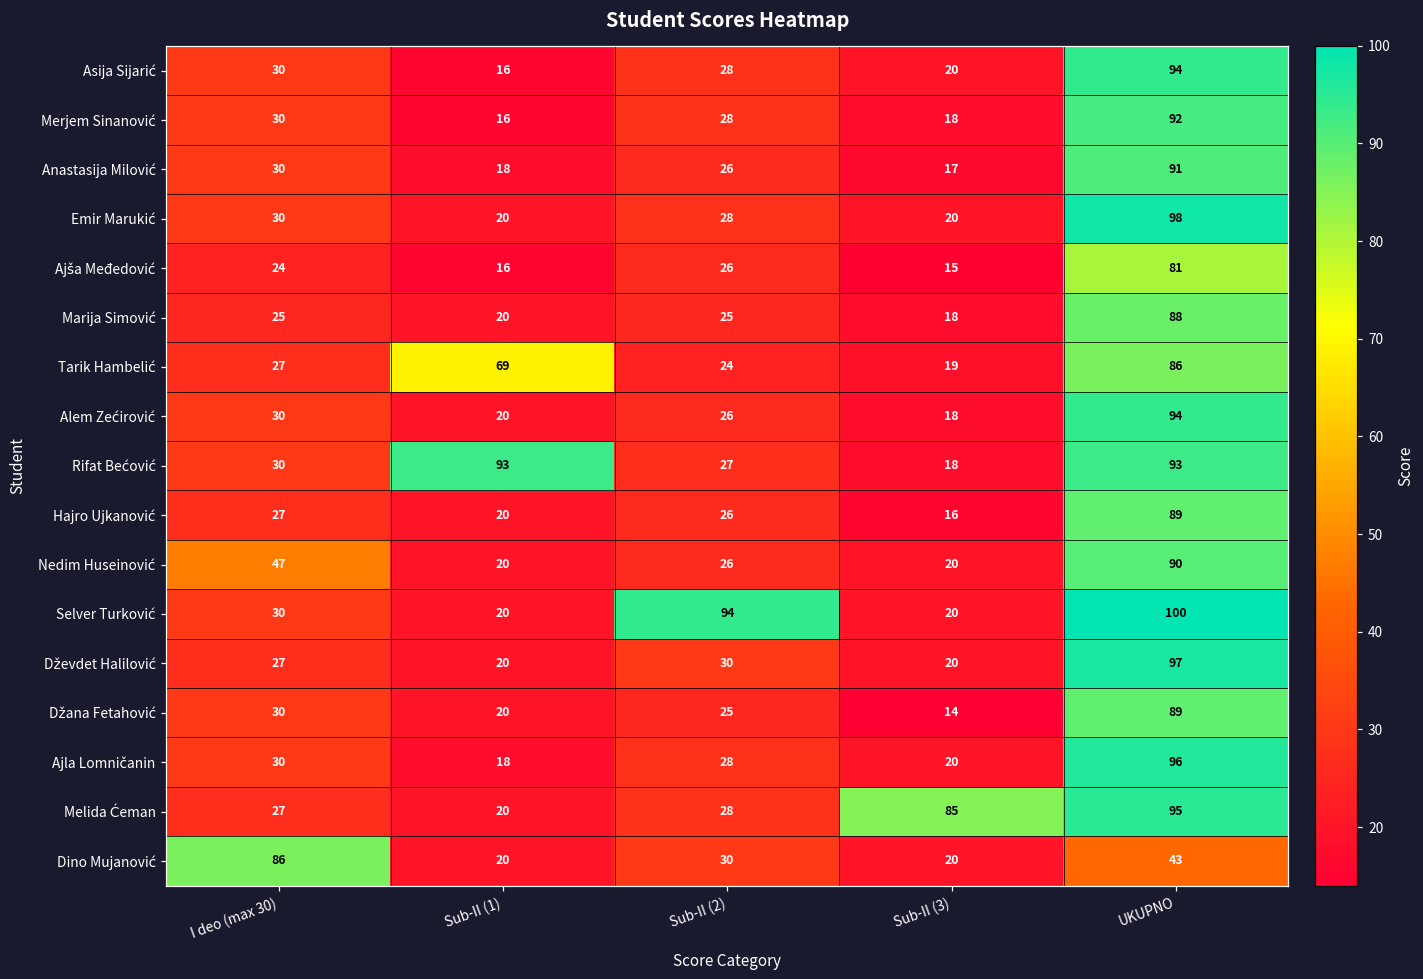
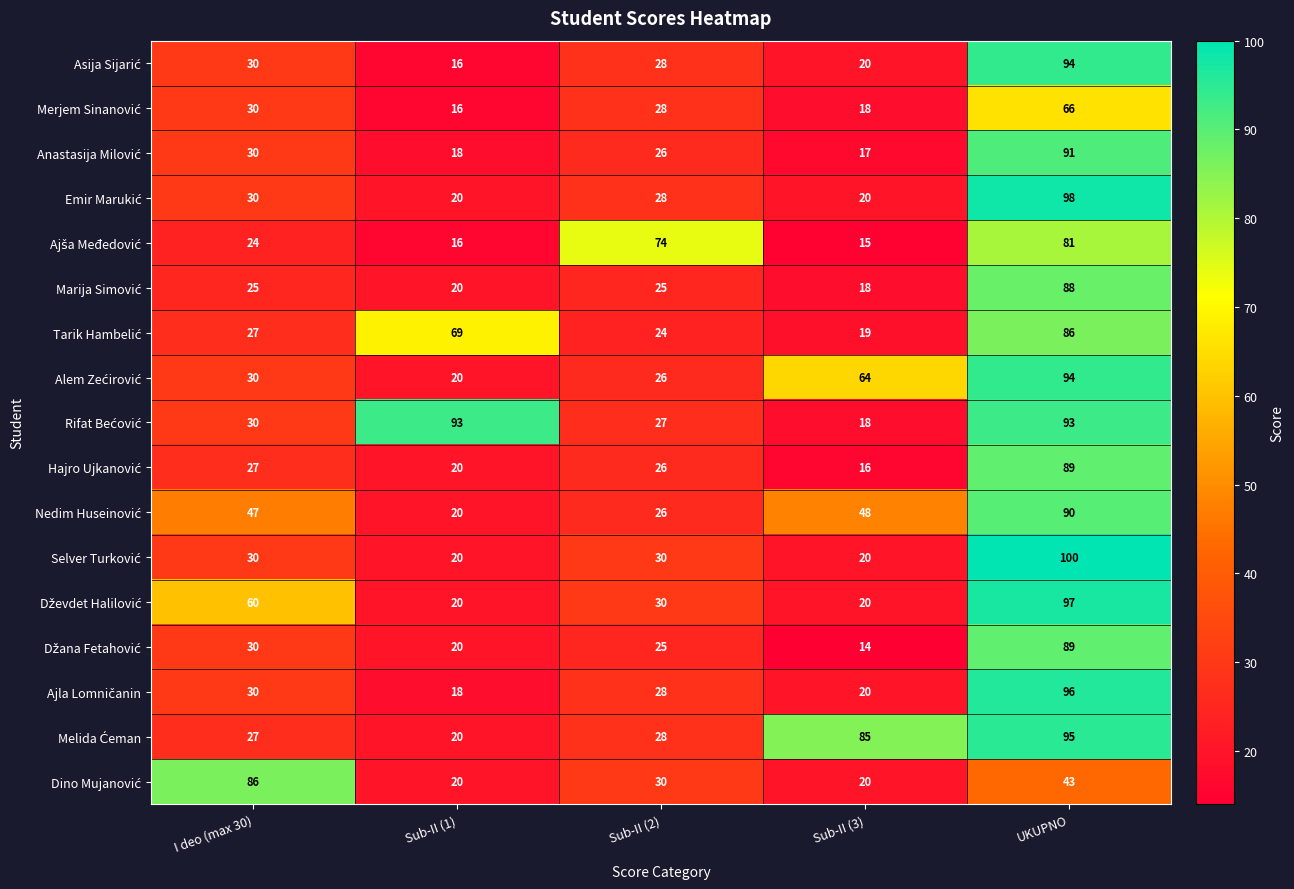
Merjem Sinanović, UKUPNO: 92 -> 66
Ajša Međedović, Sub-II (2): 26 -> 74
Alem Zećirović, Sub-II (3): 18 -> 64
Nedim Huseinović, Sub-II (3): 20 -> 48
Selver Turković, Sub-II (2): 94 -> 30
Dževdet Halilović, I deo (max 30): 27 -> 60
